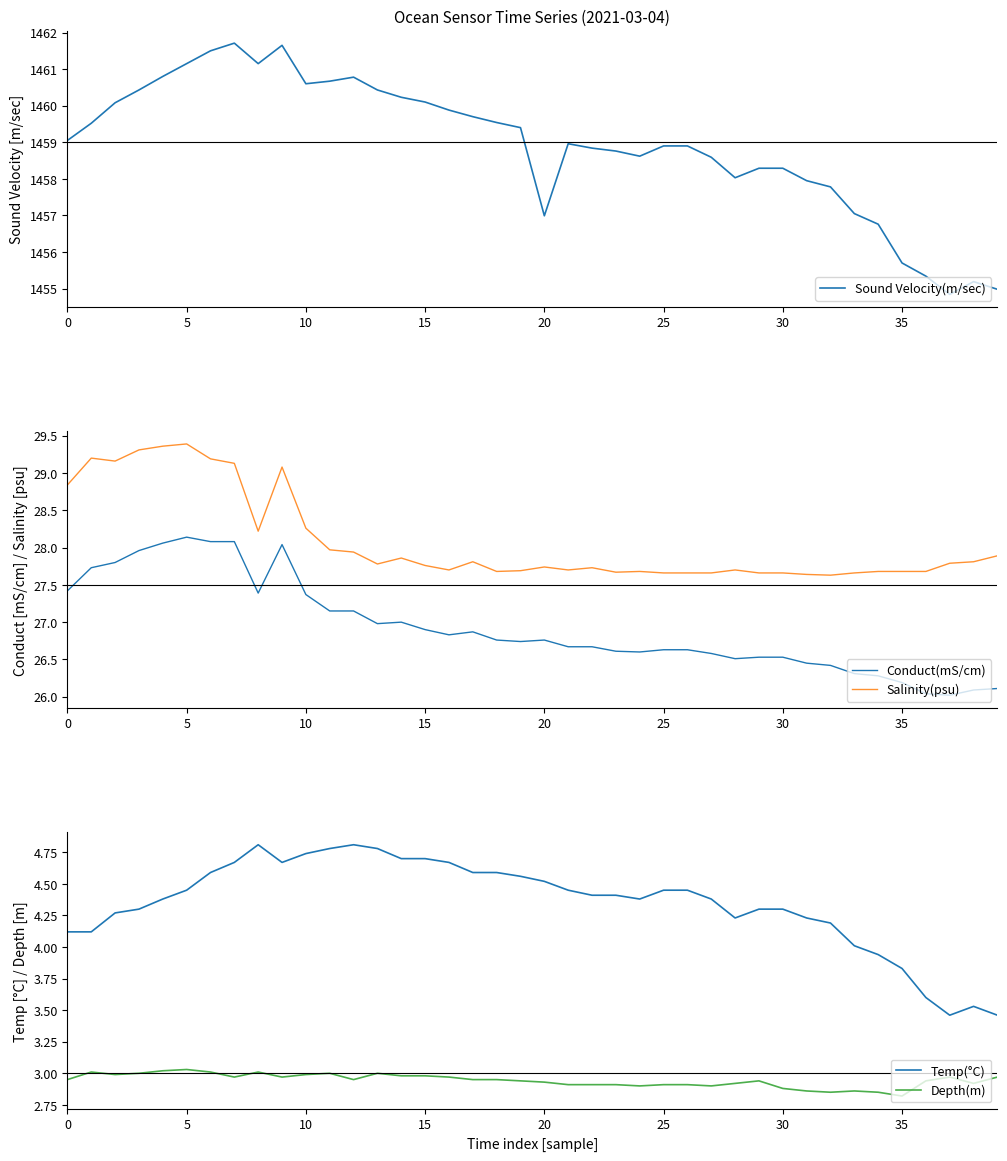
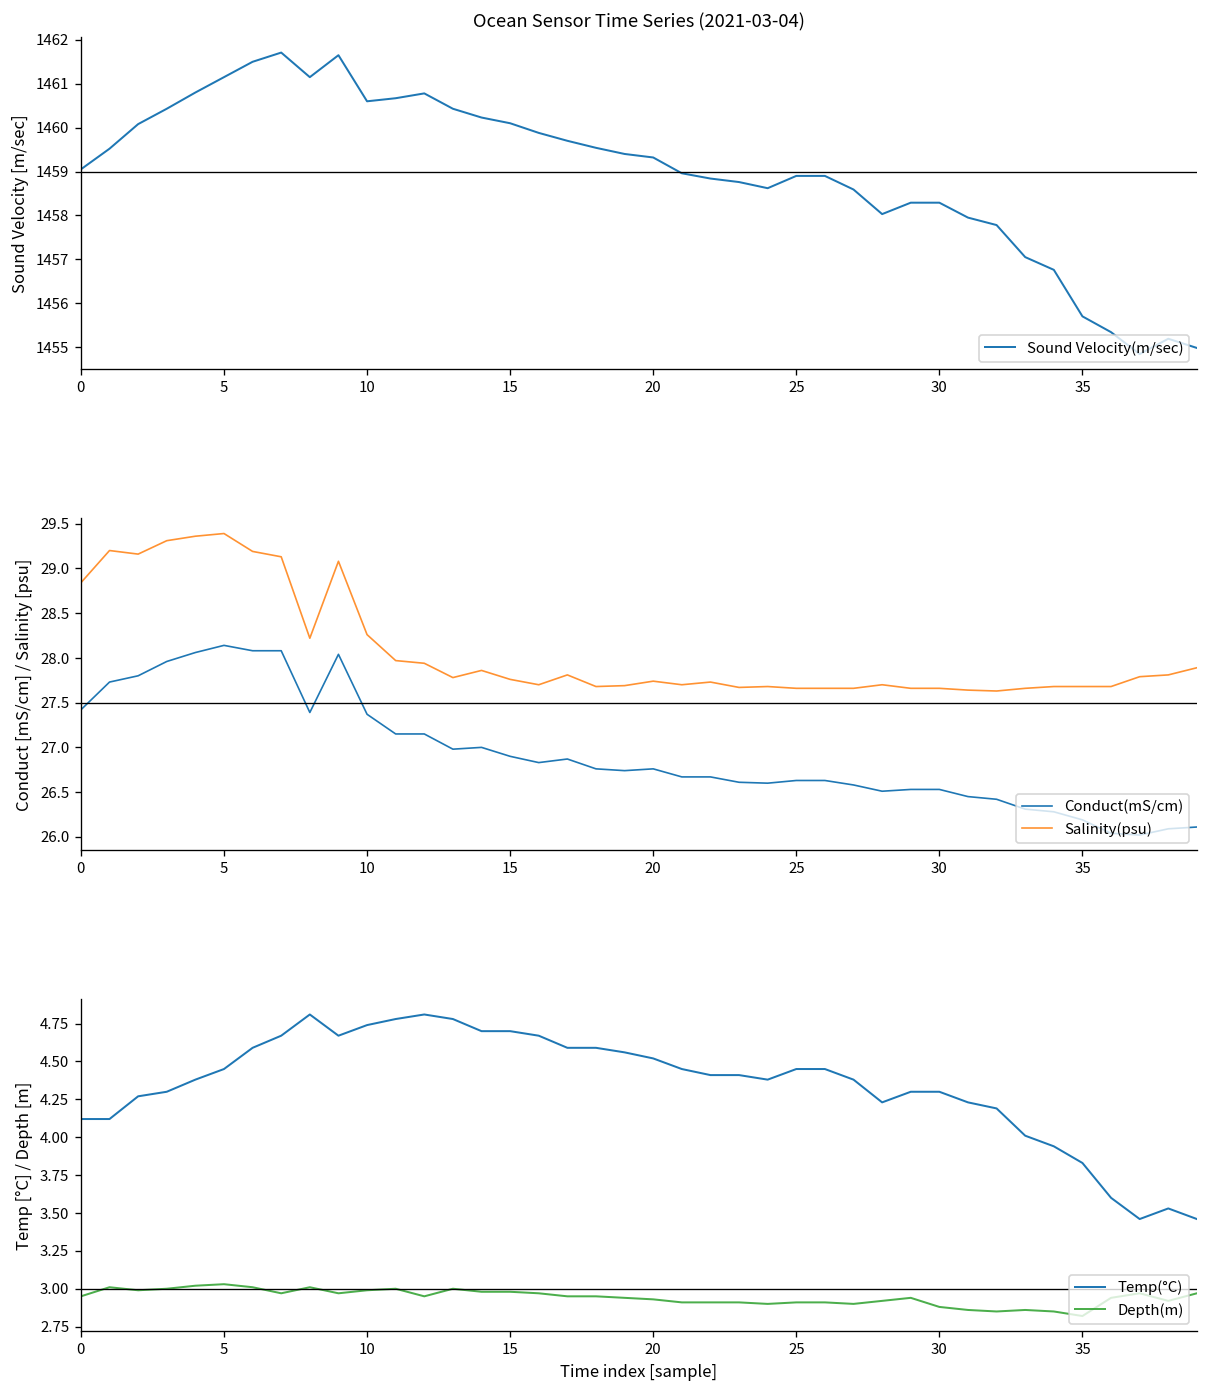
Ocean Sensor Time Series (2021-03-04), 20: 1457.0 -> 1459.3
